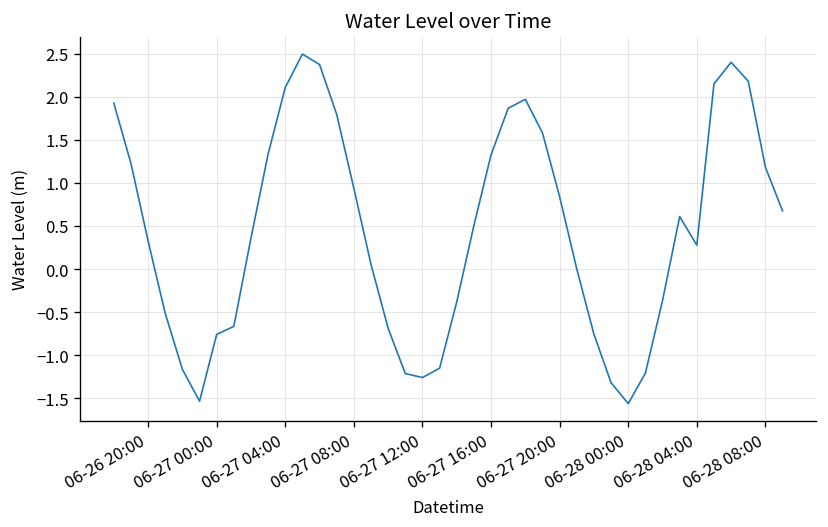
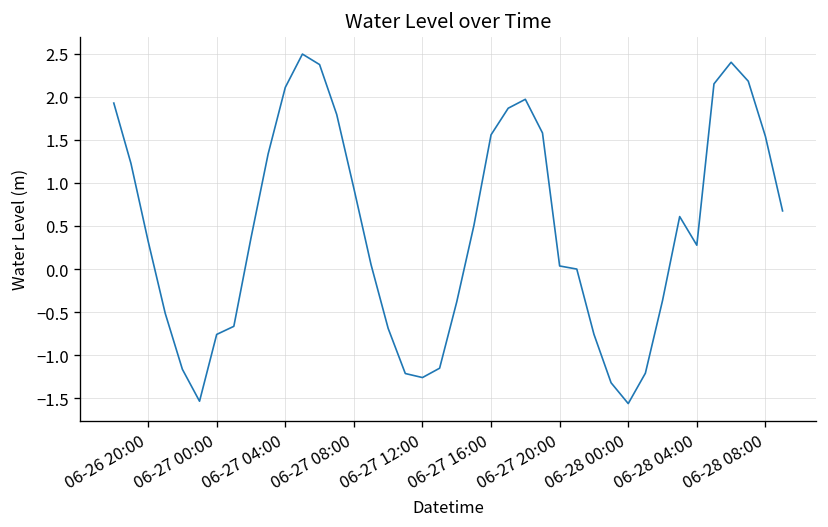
06-27 16:00: 1.3 -> 1.6
06-27 20:00: 0.8 -> 0.0
06-28 08:00: 1.2 -> 1.5
